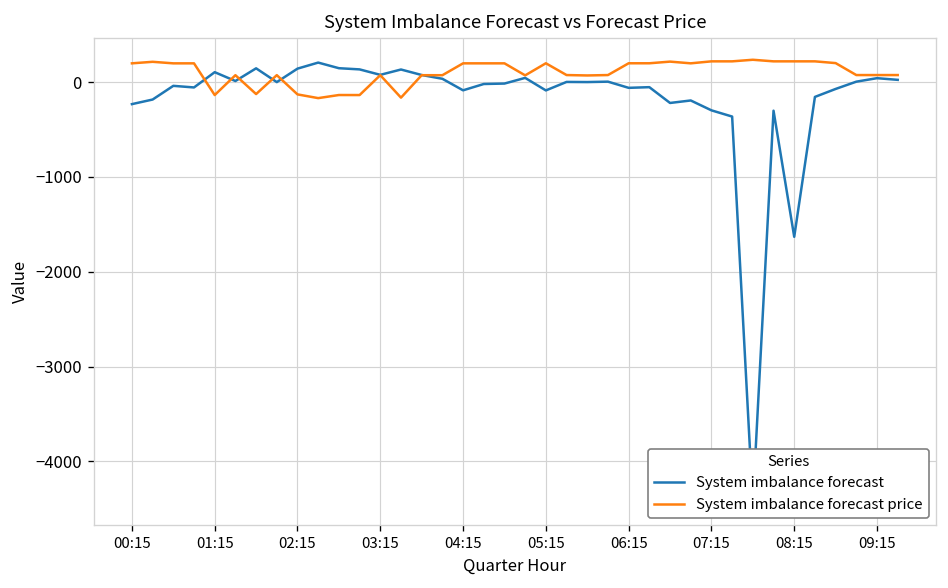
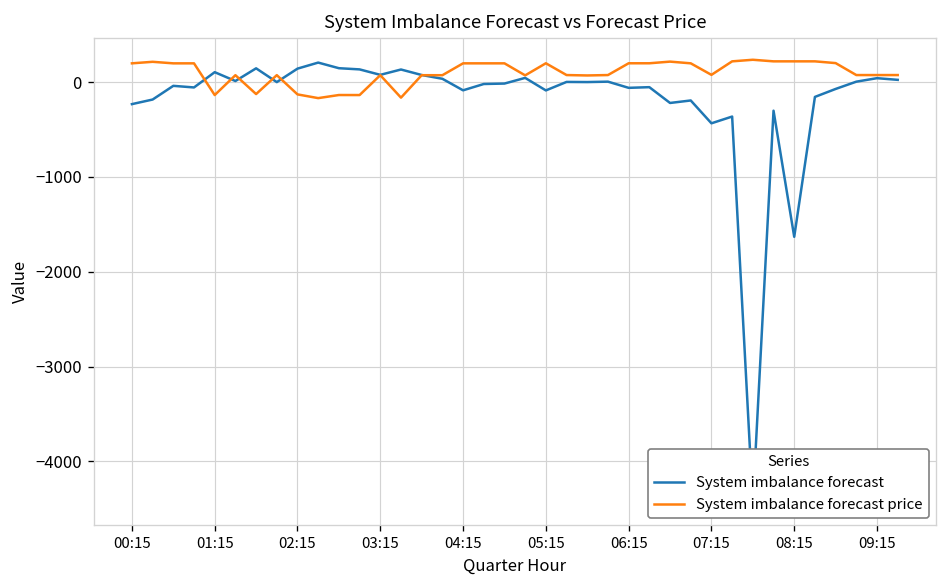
System imbalance forecast, 07:15: -300 -> -400
System imbalance forecast price, 07:15: 200 -> 100
